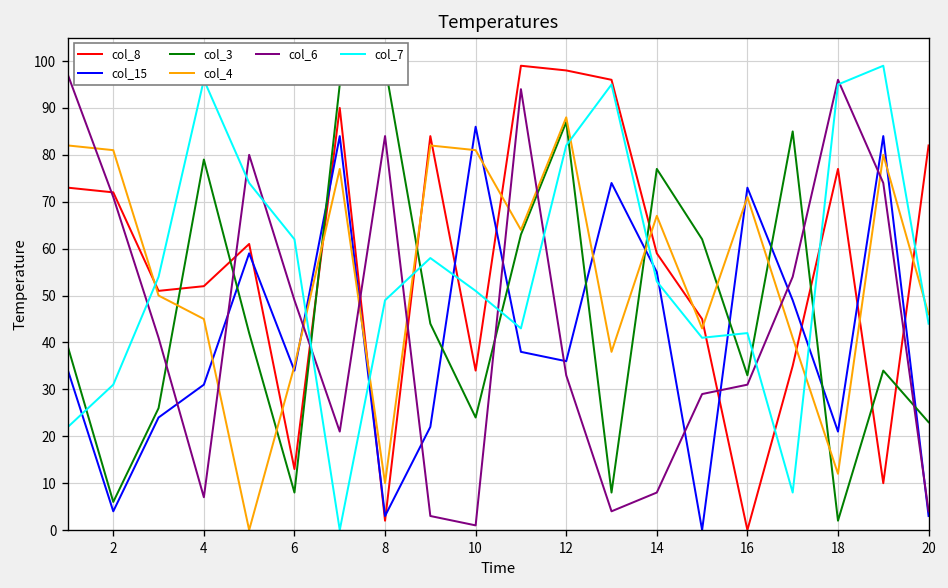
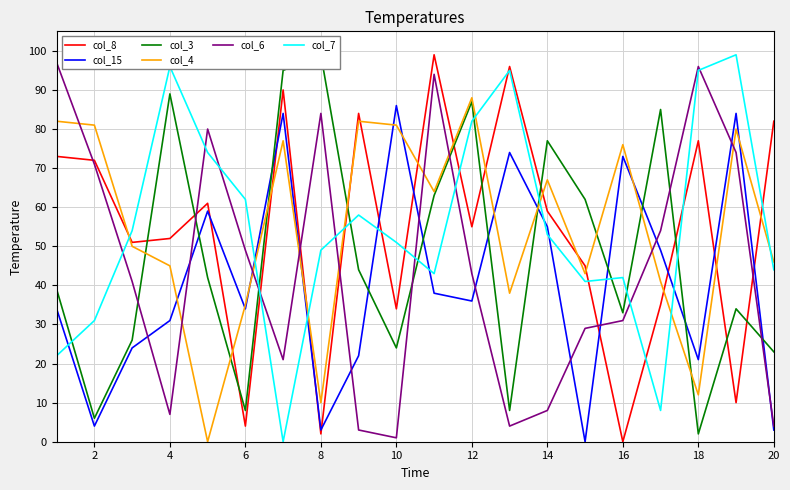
col_3, 4: 79 -> 89
col_8, 6: 13 -> 4
col_8, 12: 98 -> 55
col_6, 12: 33 -> 43
col_4, 16: 71 -> 76
